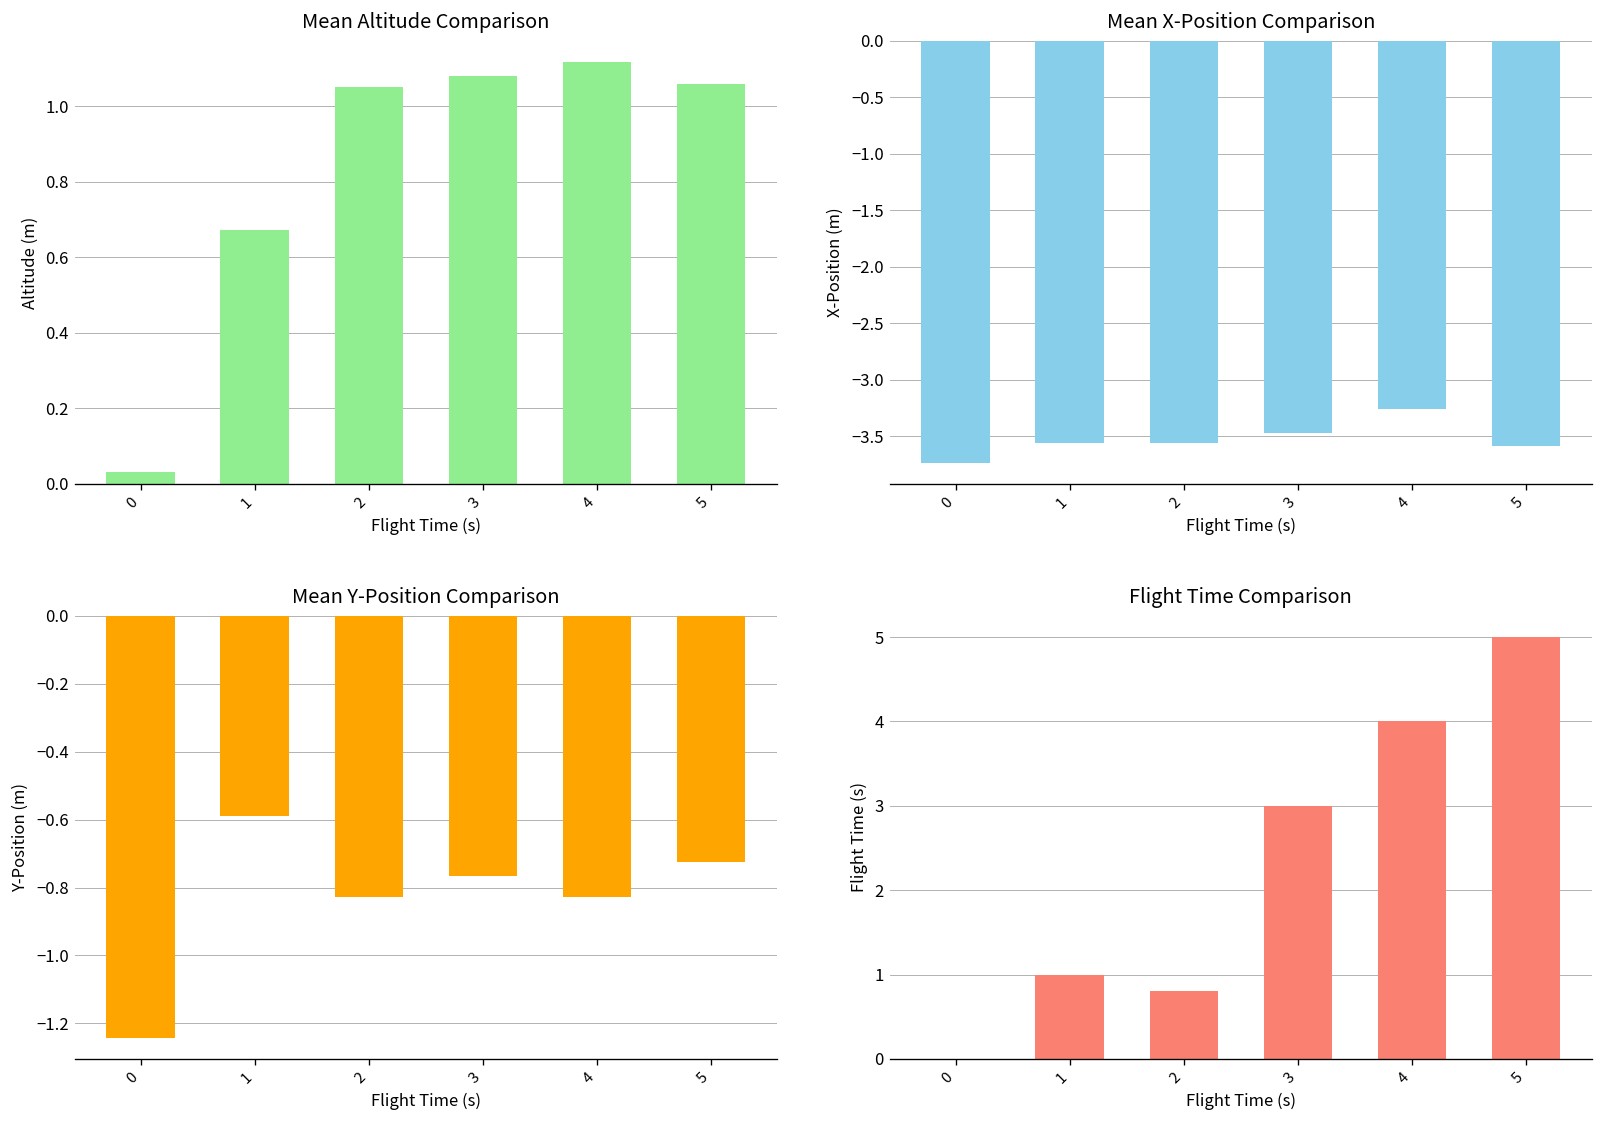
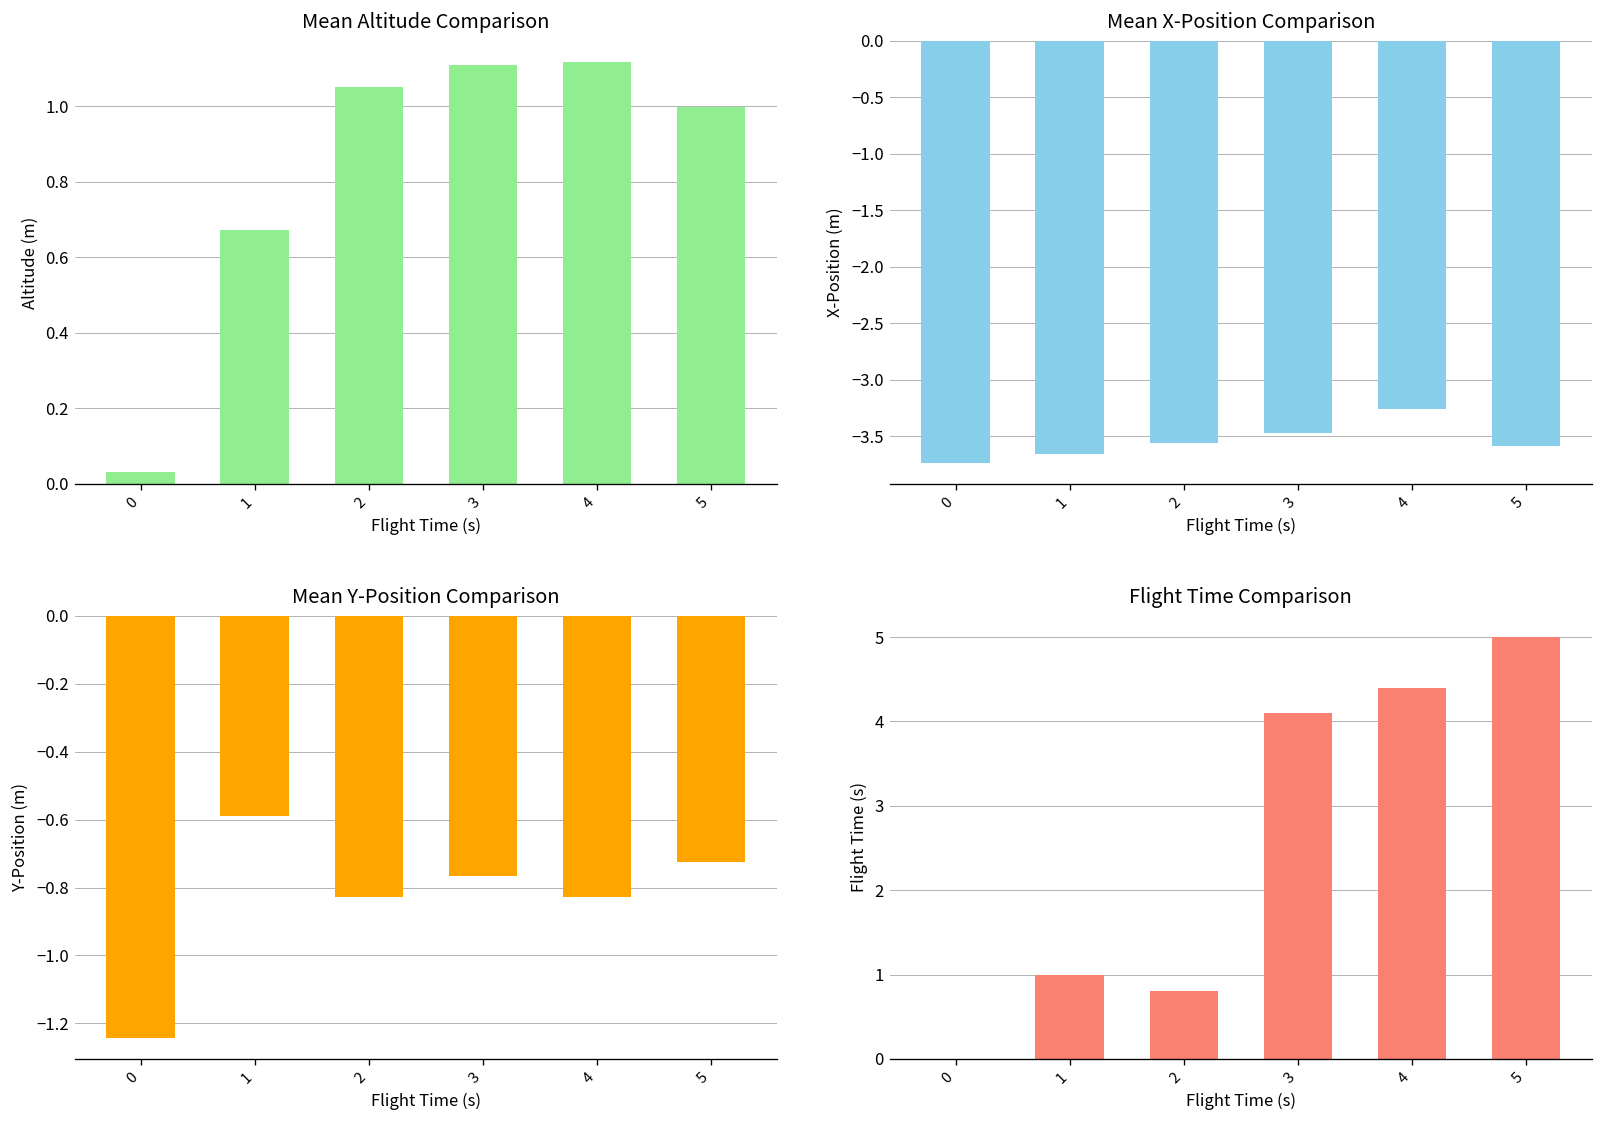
Mean Altitude Comparison, 3: 1.08 -> 1.11
Mean Altitude Comparison, 5: 1.06 -> 1.00
Mean X-Position Comparison, 1: -3.6 -> -3.7
Flight Time Comparison, 3: 3.0 -> 4.1
Flight Time Comparison, 4: 4.0 -> 4.4
